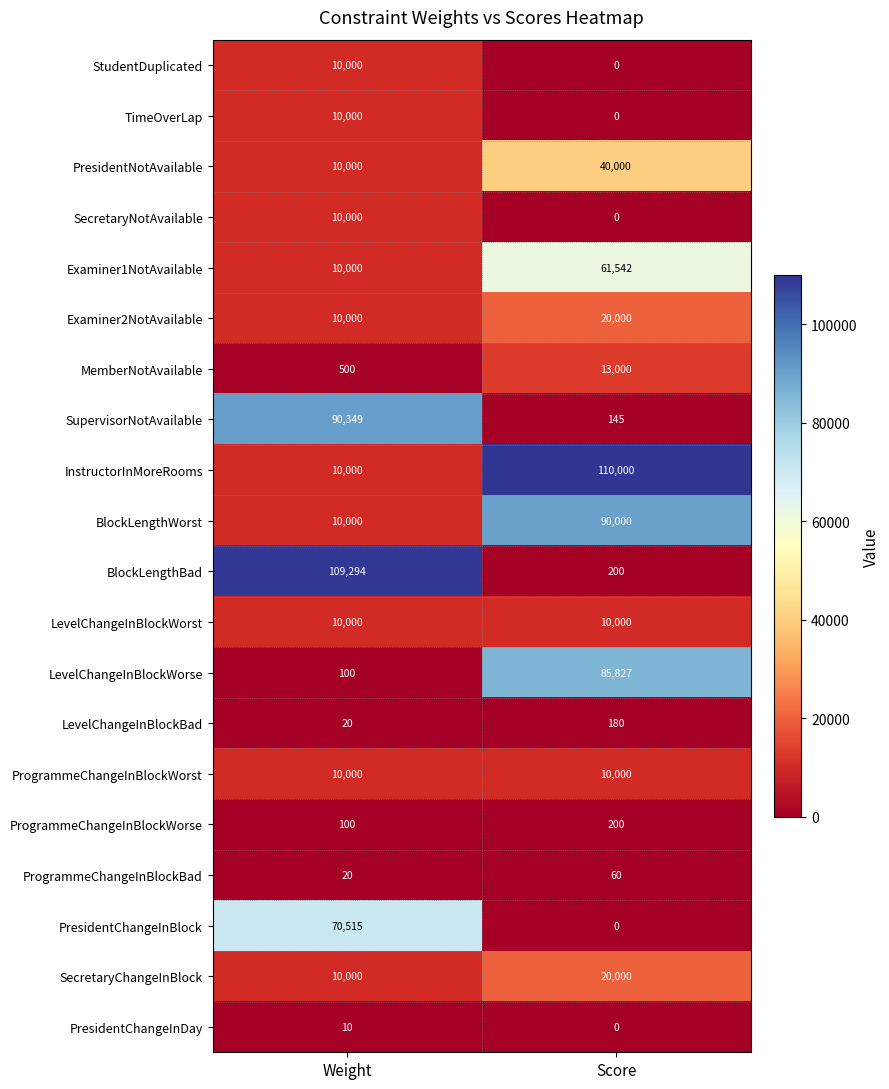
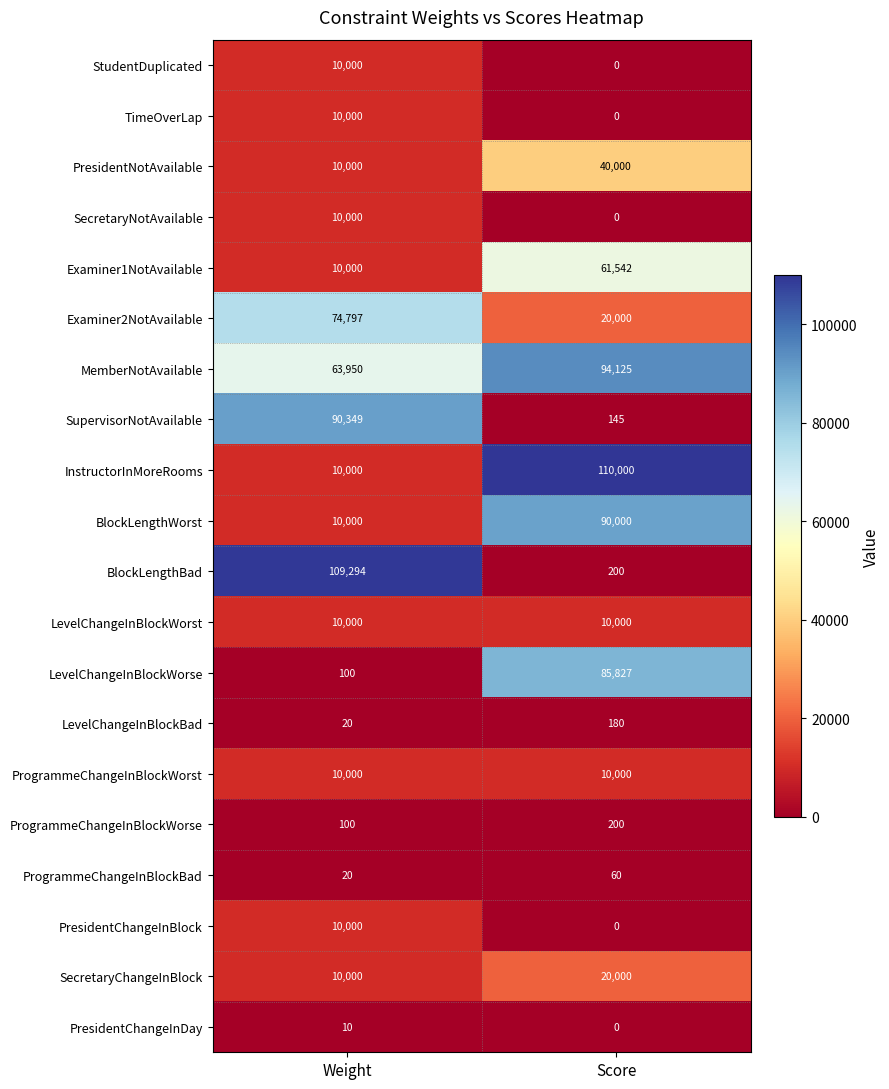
Examiner2NotAvailable, Weight: 10,000 -> 74,797
MemberNotAvailable, Weight: 500 -> 63,950
MemberNotAvailable, Score: 13,000 -> 94,125
PresidentChangeInBlock, Weight: 70,515 -> 10,000
